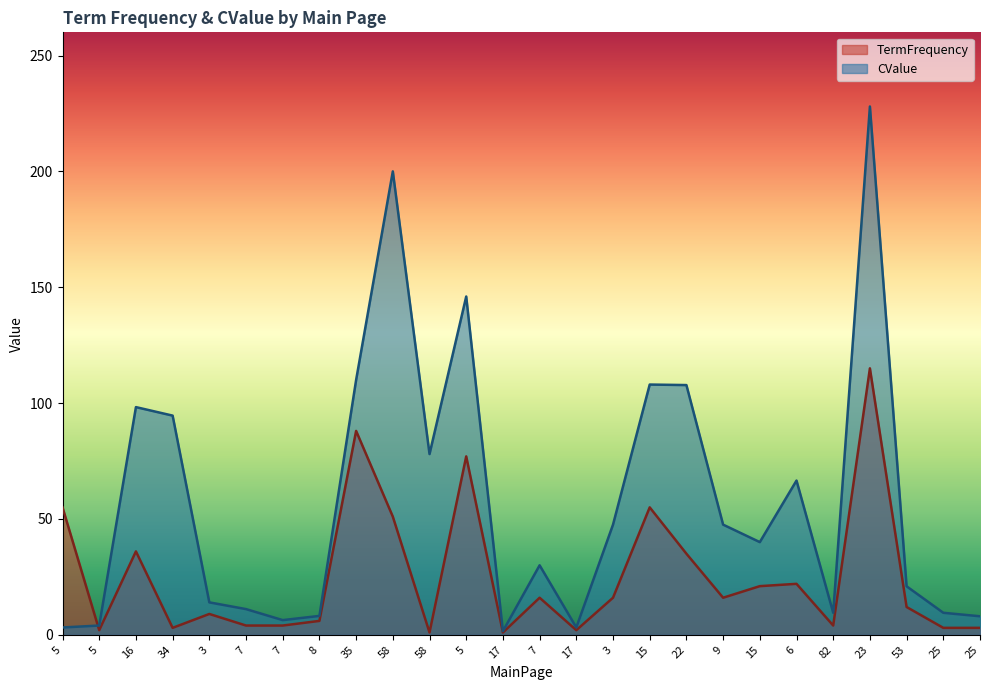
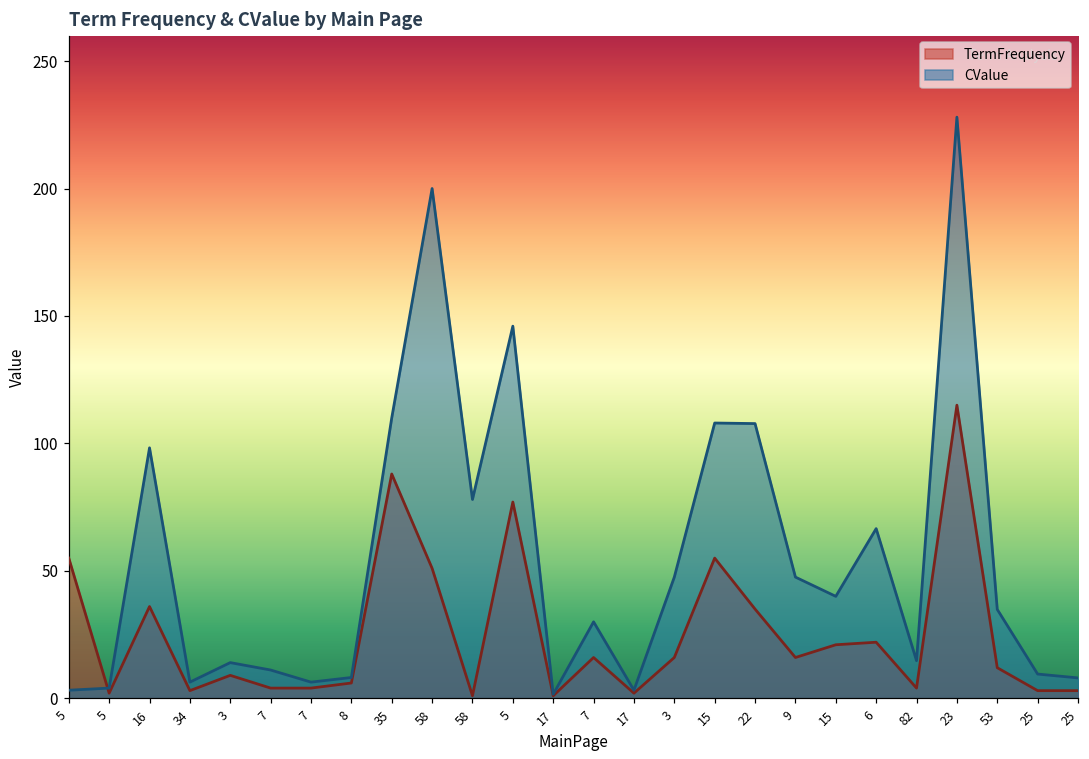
CValue, 34: 95 -> 6
CValue, 82: 10 -> 15
CValue, 53: 21 -> 35
